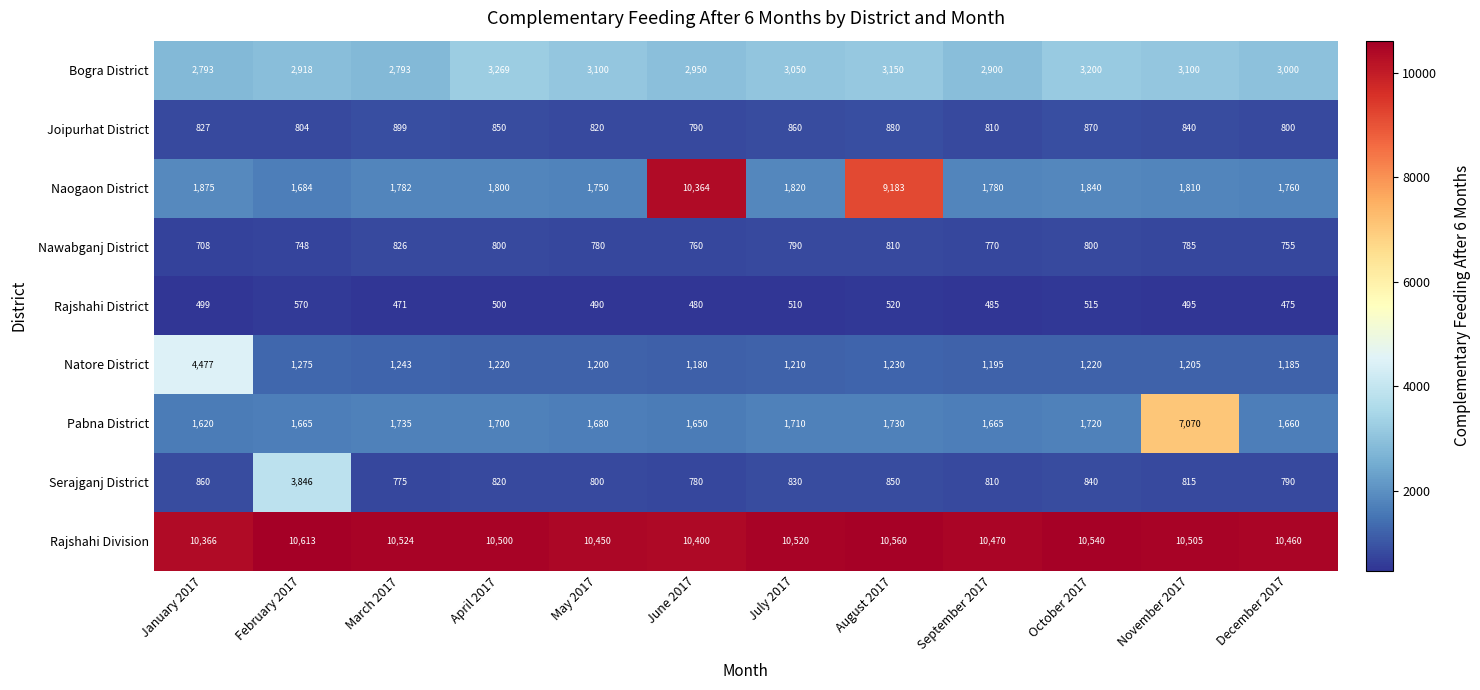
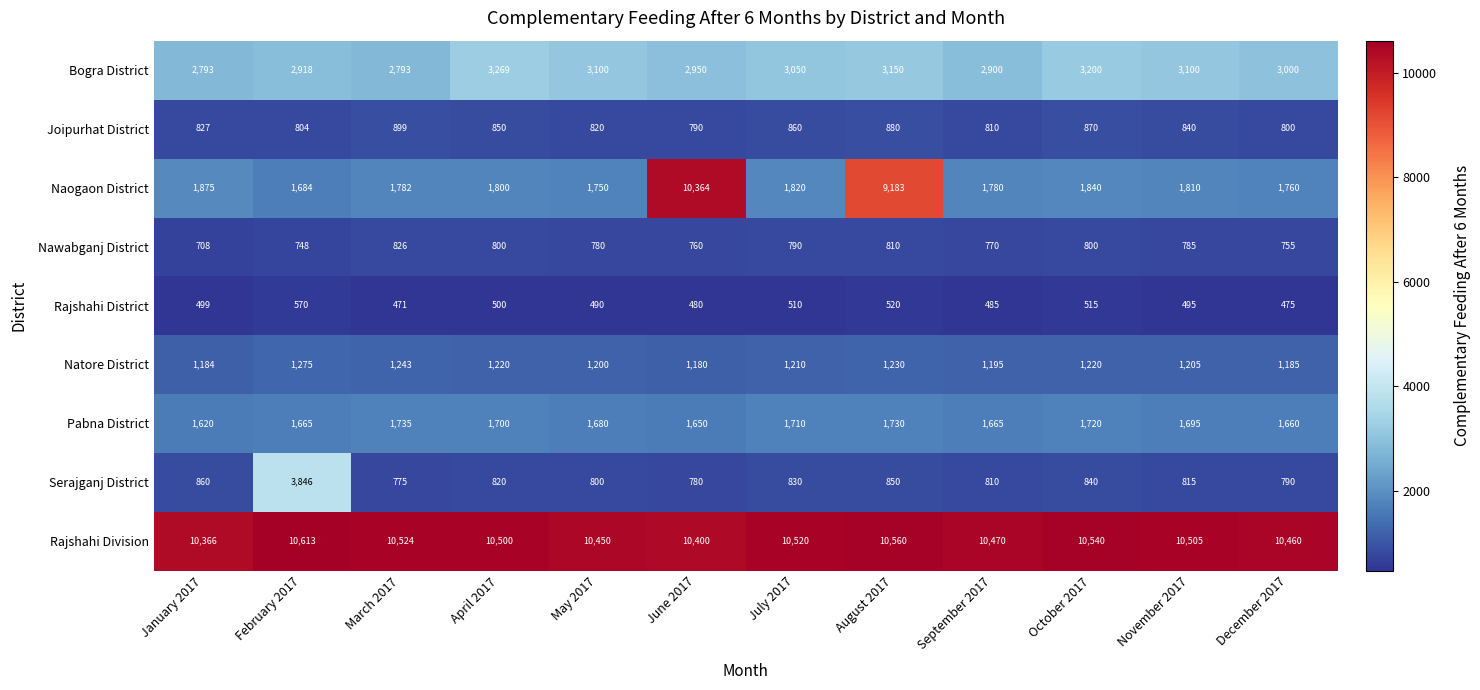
Natore District, January 2017: 4,477 -> 1,184
Pabna District, November 2017: 7,070 -> 1,695
